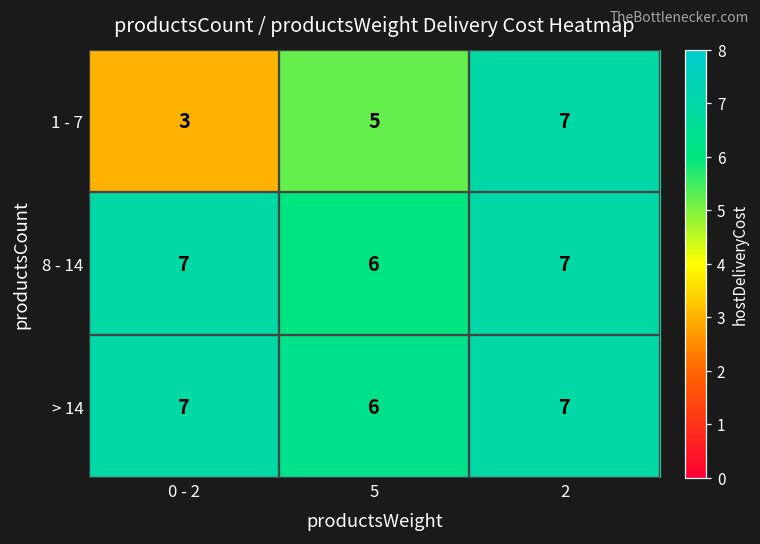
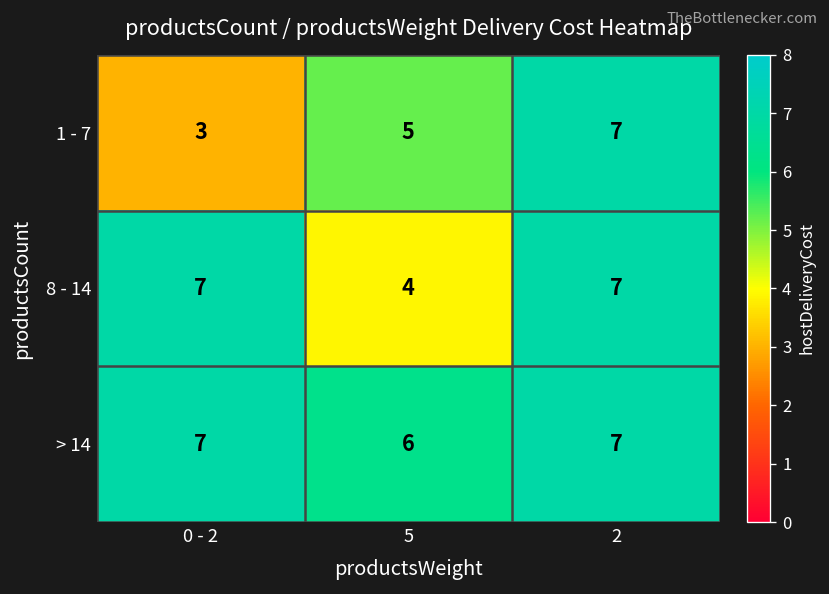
8 - 14, 5: 6 -> 4
